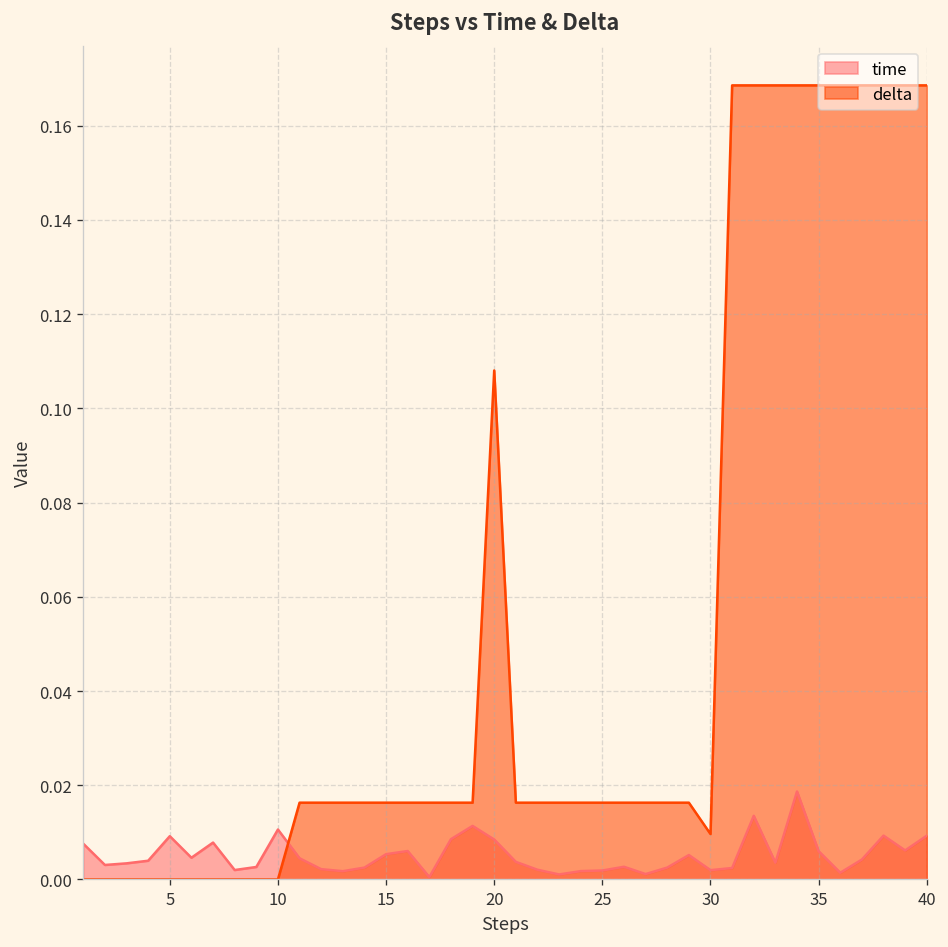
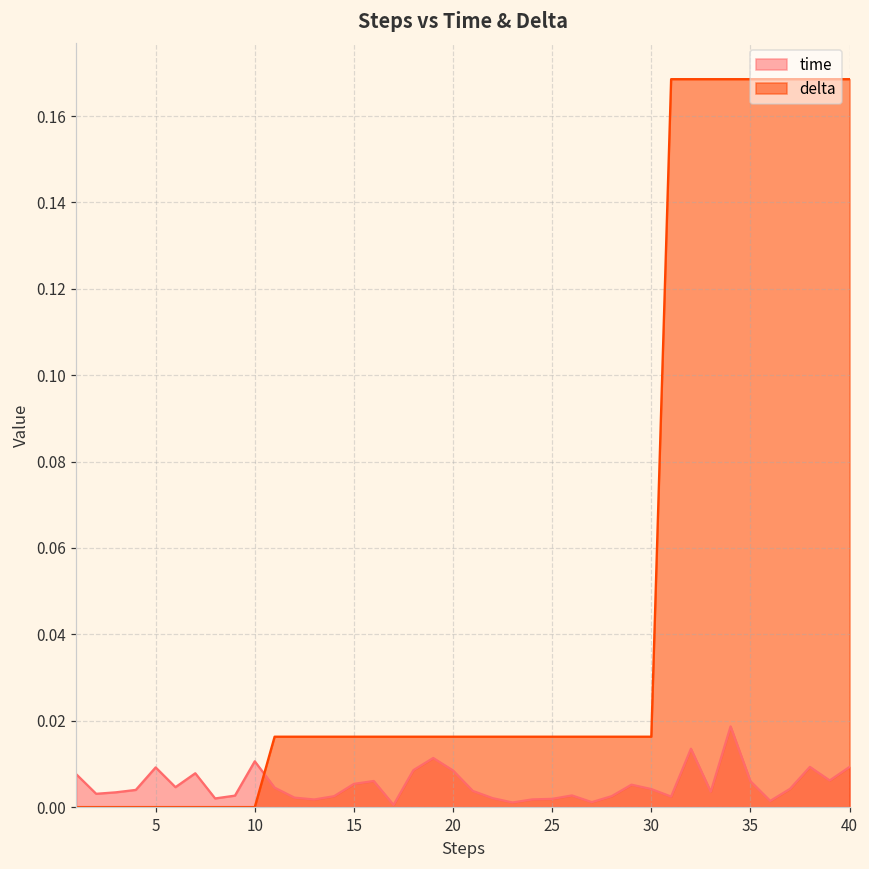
delta, 20: 0.108 -> 0.016
time, 30: 0.002 -> 0.004
delta, 30: 0.010 -> 0.016
